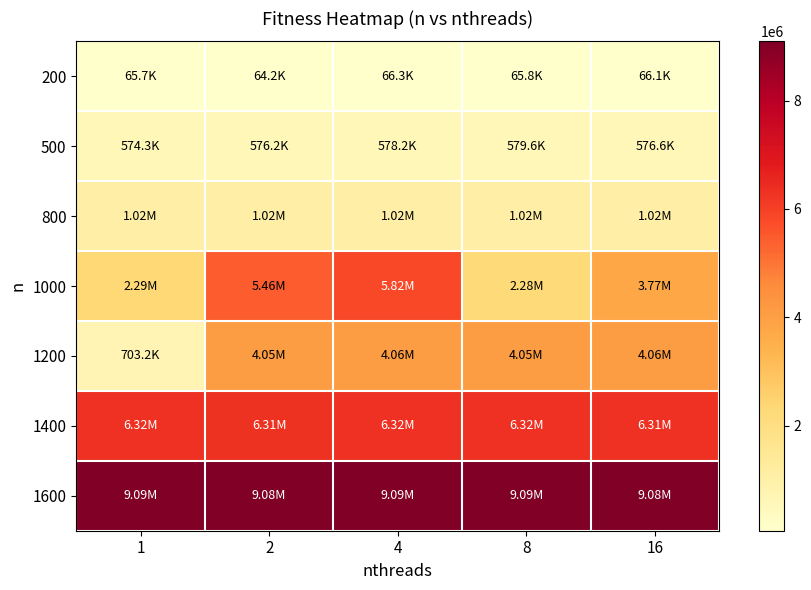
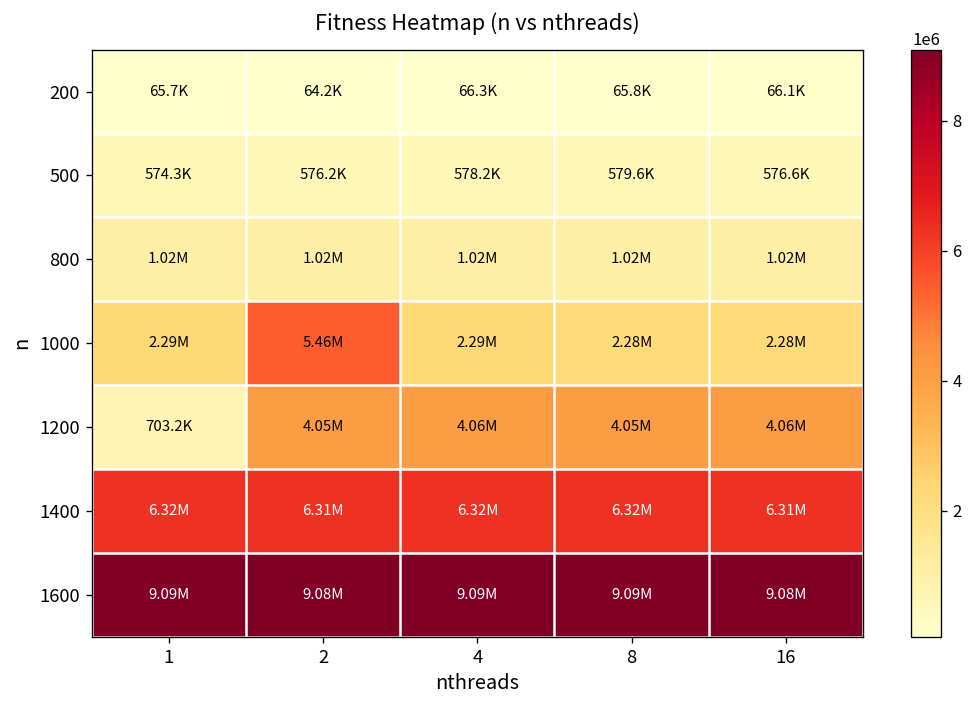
1000, 4: 5.82M -> 2.29M
1000, 16: 3.77M -> 2.28M
